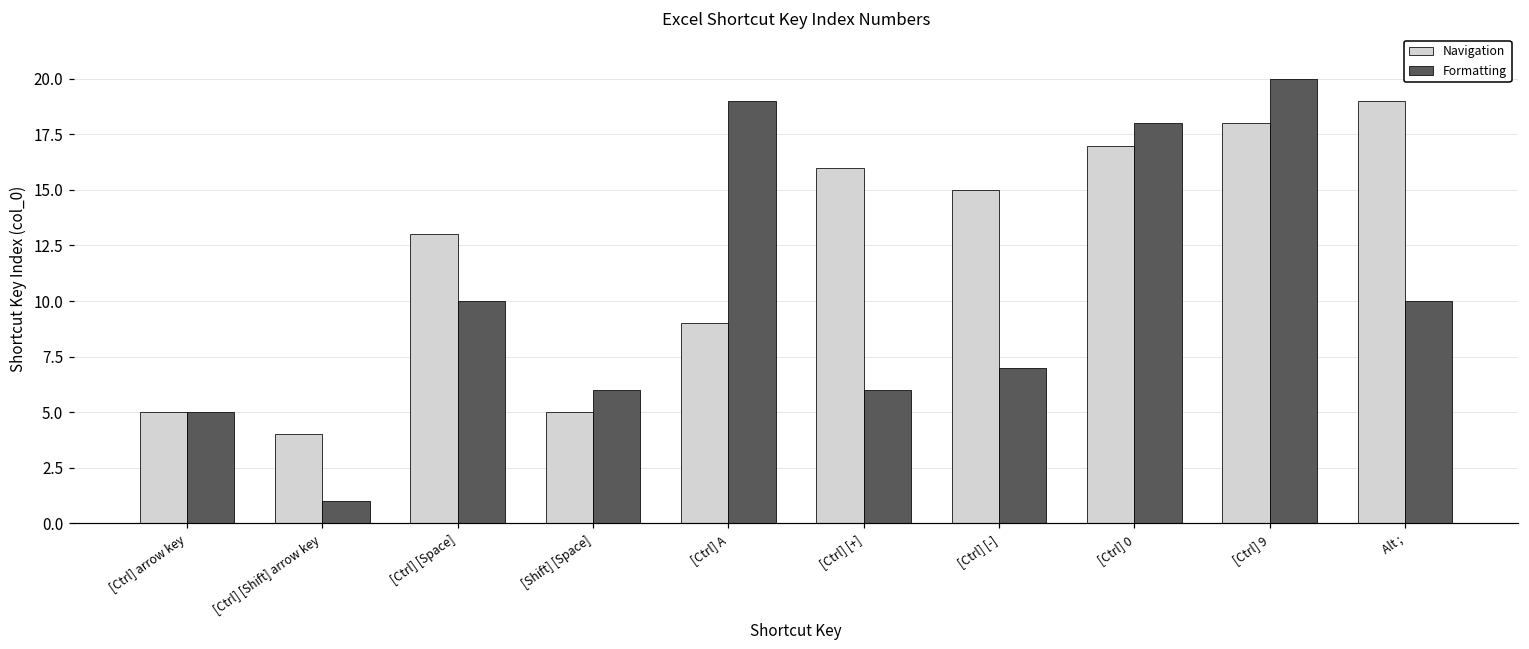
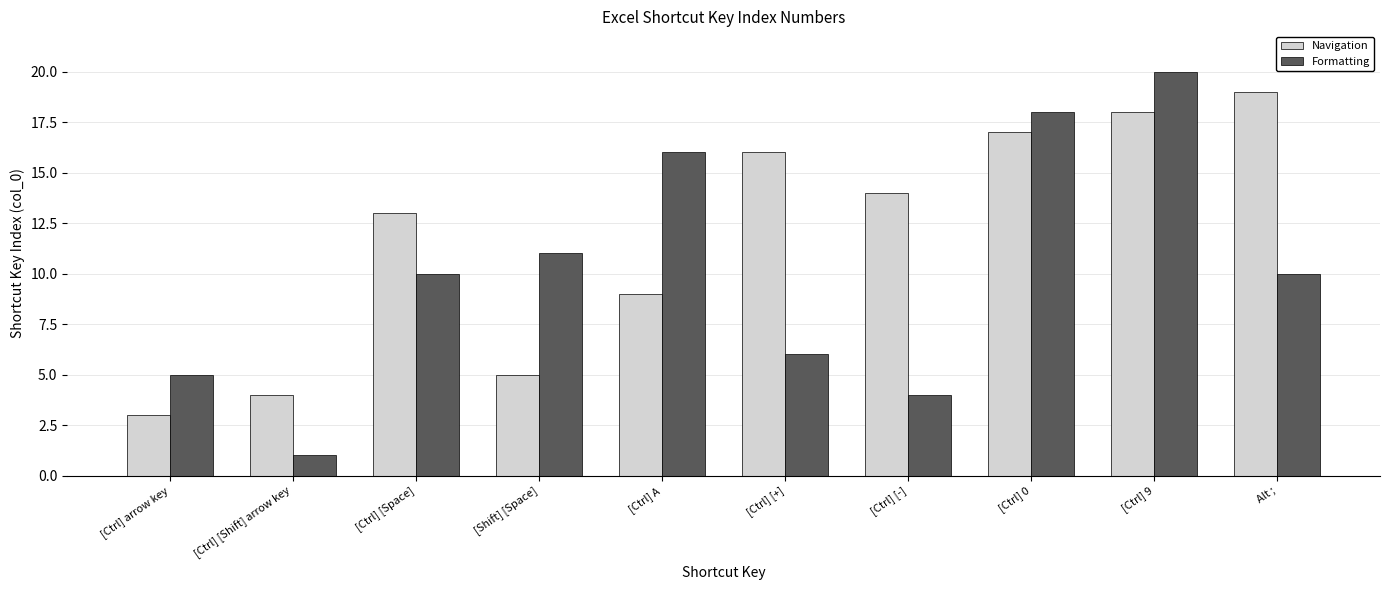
Navigation, [Ctrl] arrow key: 5 -> 3
Formatting, [Shift] [Space]: 6 -> 11
Formatting, [Ctrl] A: 19 -> 16
Navigation, [Ctrl] [-]: 15 -> 14
Formatting, [Ctrl] [-]: 7 -> 4
